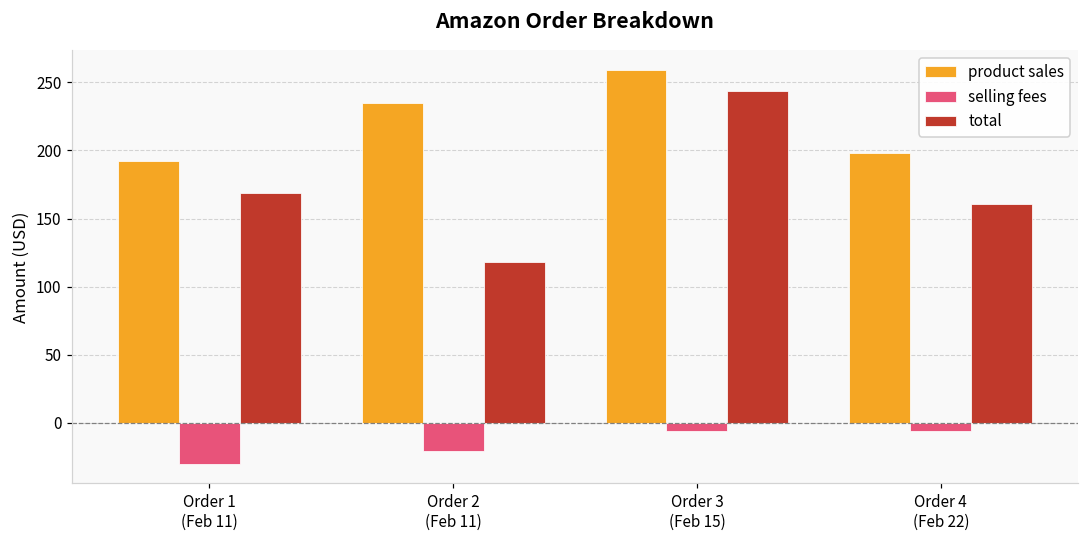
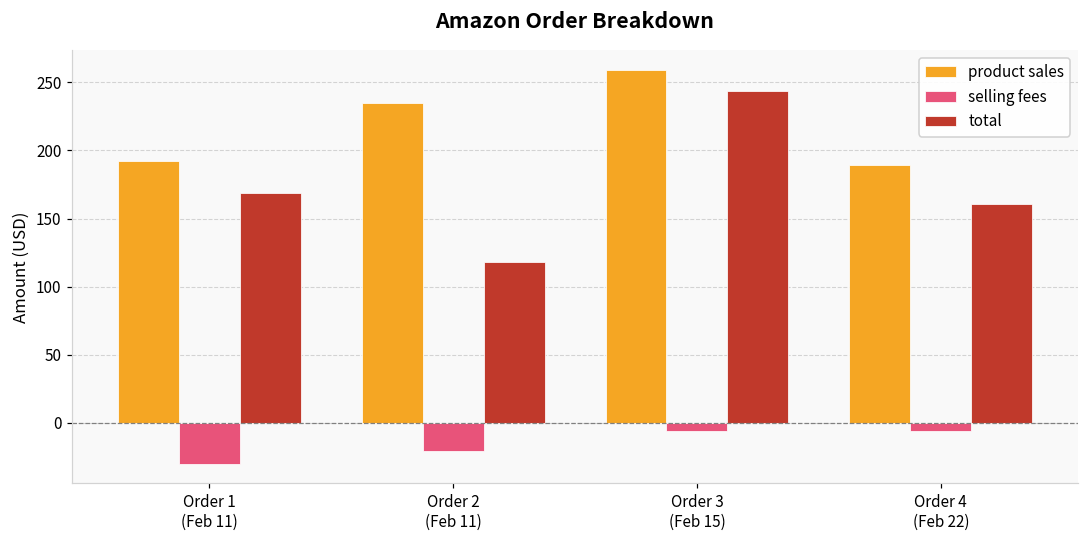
product sales, Order 4 (Feb 22): 198 -> 189
